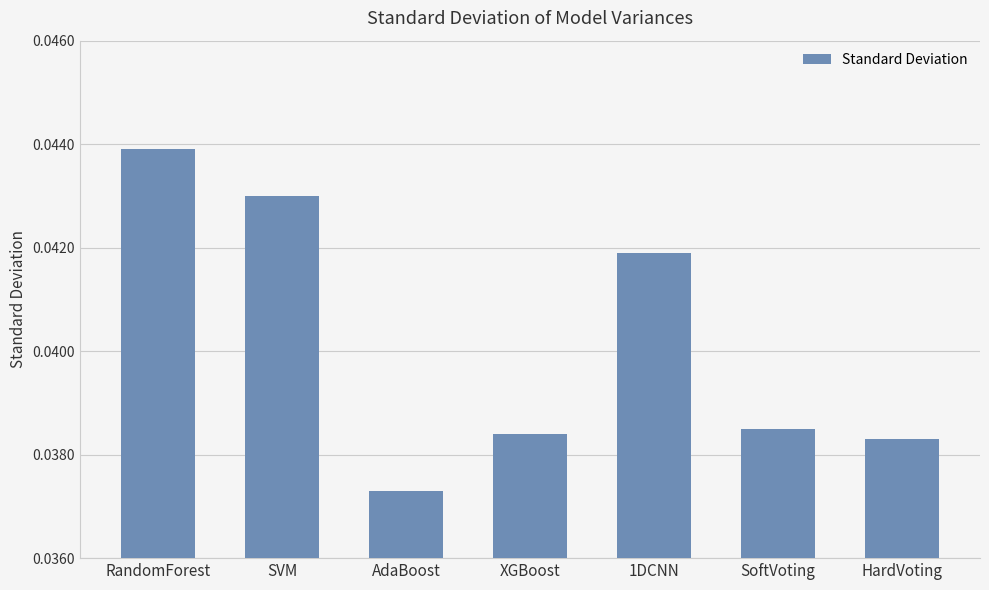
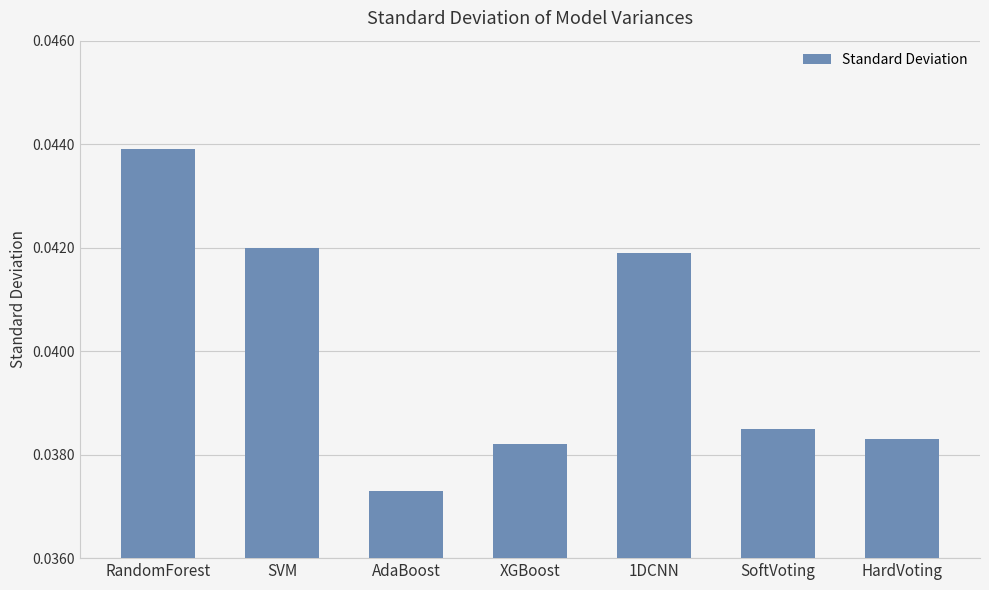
SVM: 0.043 -> 0.042
XGBoost: 0.0384 -> 0.0382
